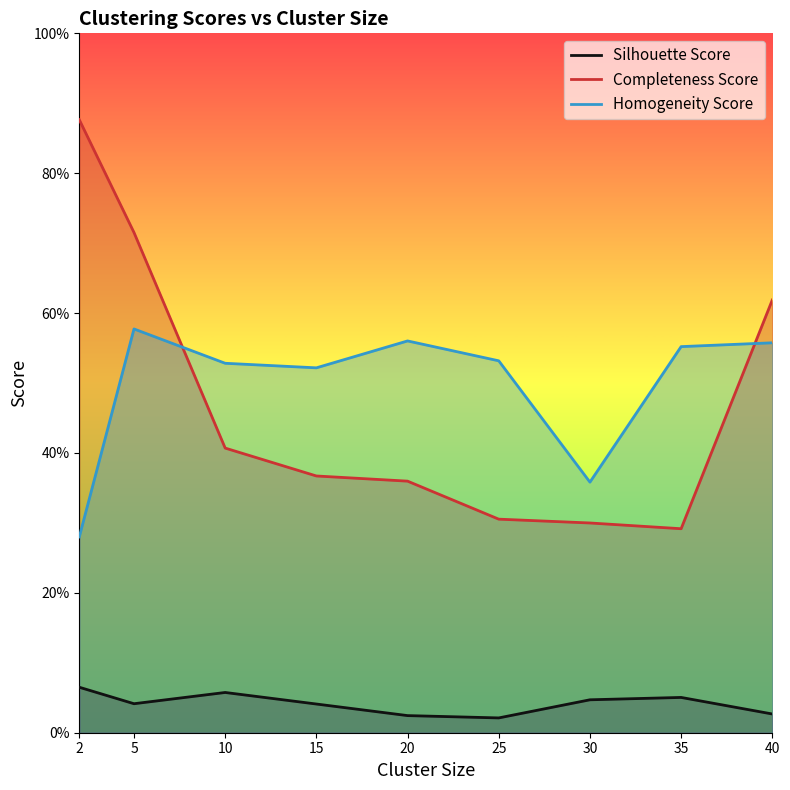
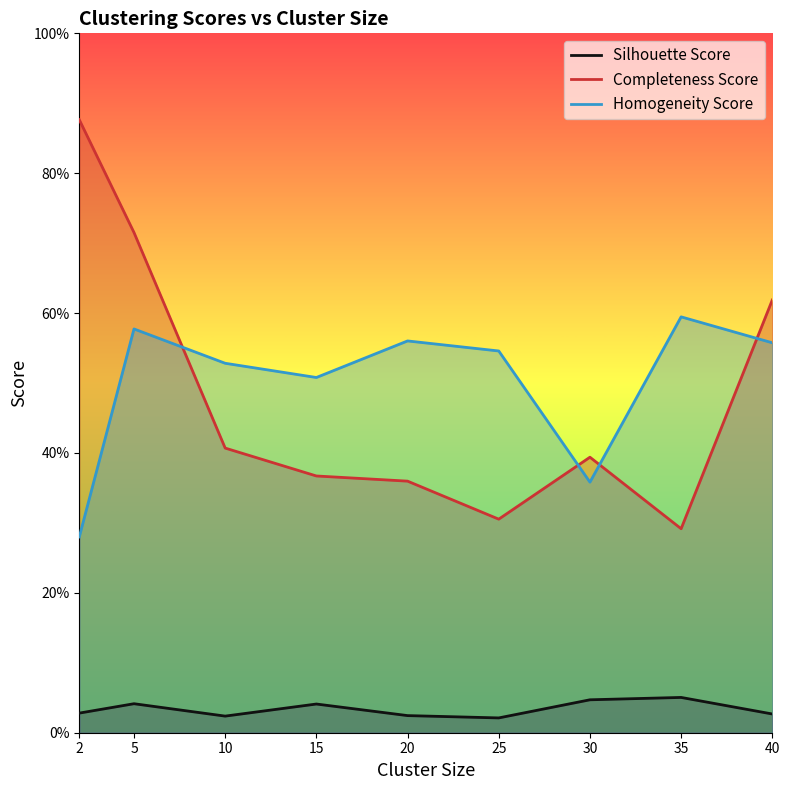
Silhouette Score, 2: 7% -> 3%
Silhouette Score, 10: 6% -> 2%
Homogeneity Score, 15: 52% -> 51%
Homogeneity Score, 25: 53% -> 55%
Completeness Score, 30: 30% -> 39%
Homogeneity Score, 35: 55% -> 59%
